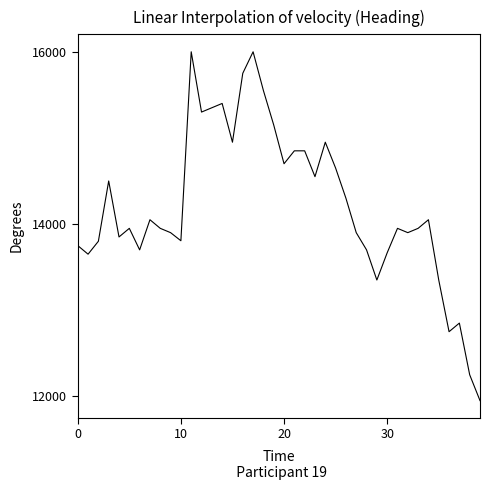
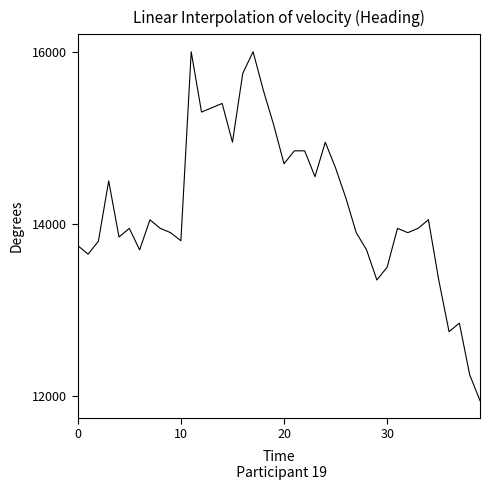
30: 13700 -> 13500
